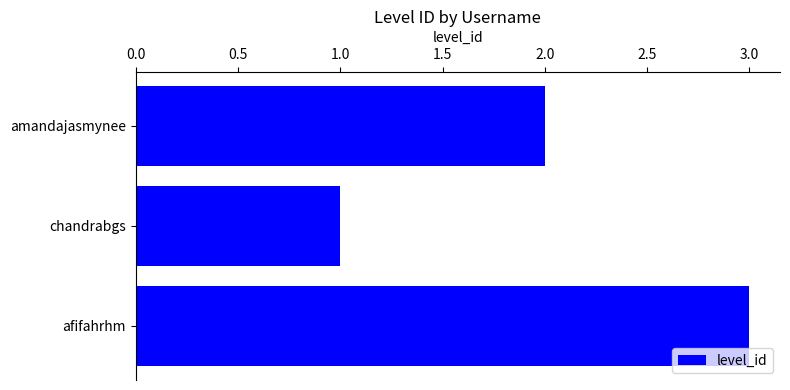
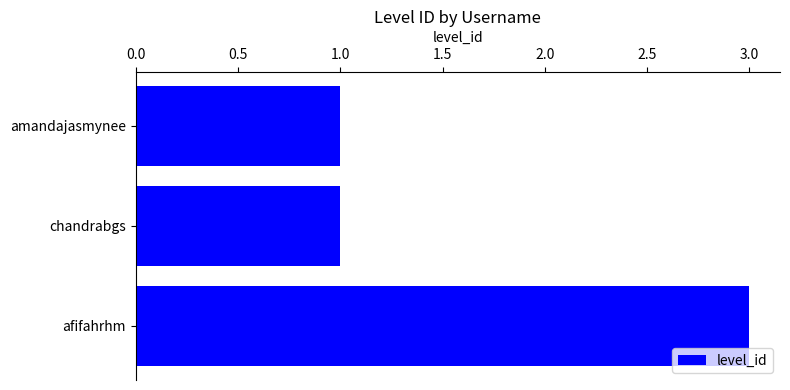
amandajasmynee: 2 -> 1
